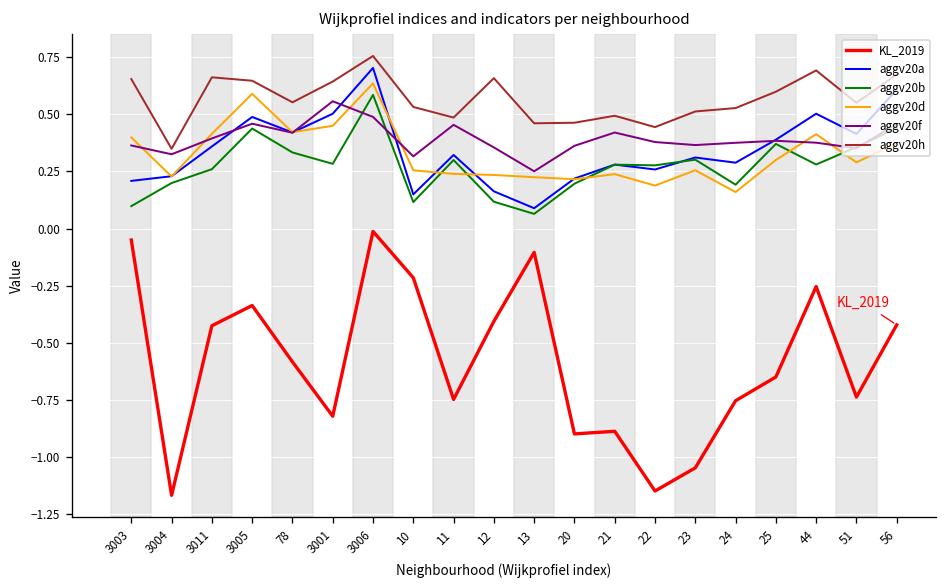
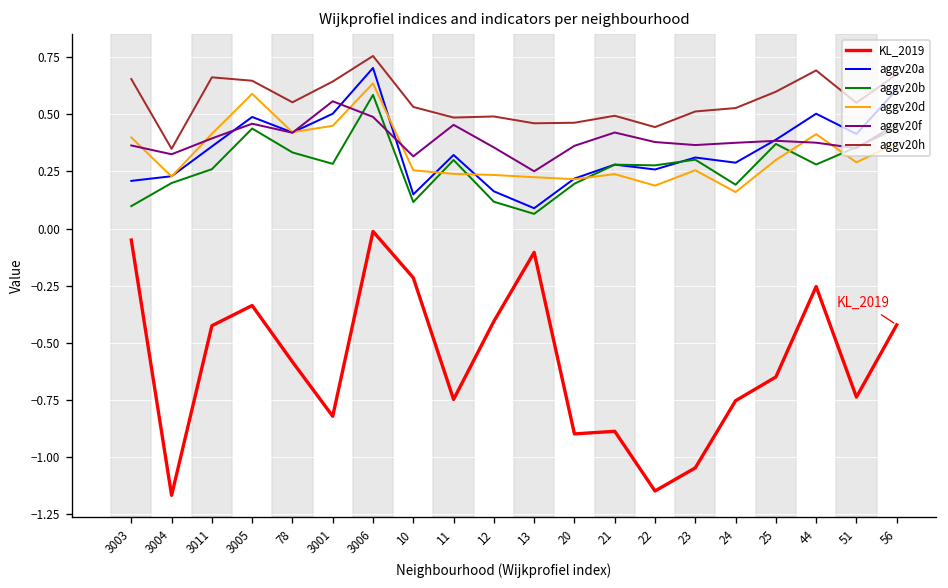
aggv20h, 12: 0.66 -> 0.49
